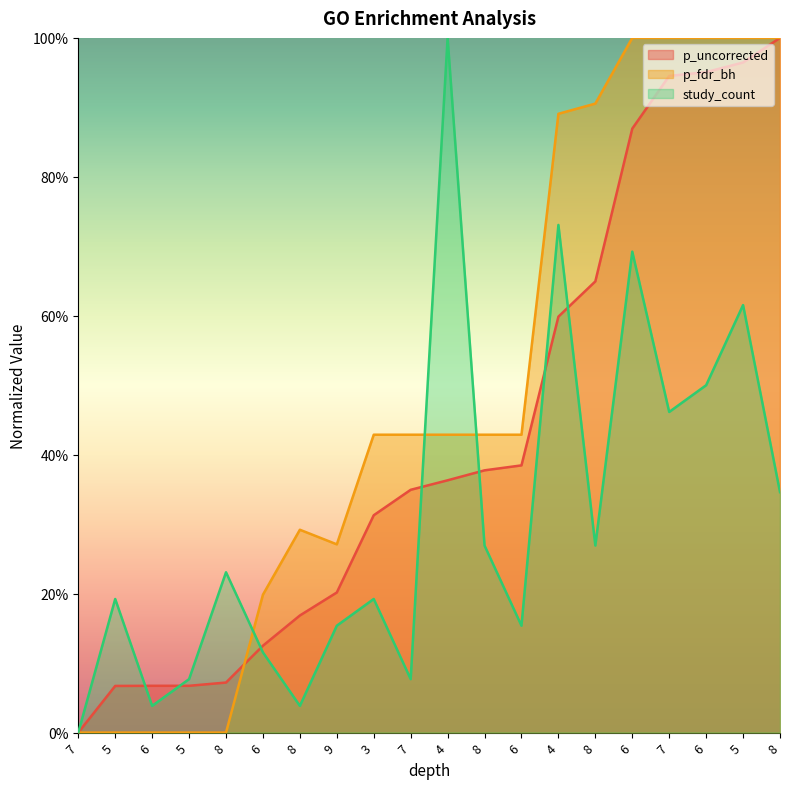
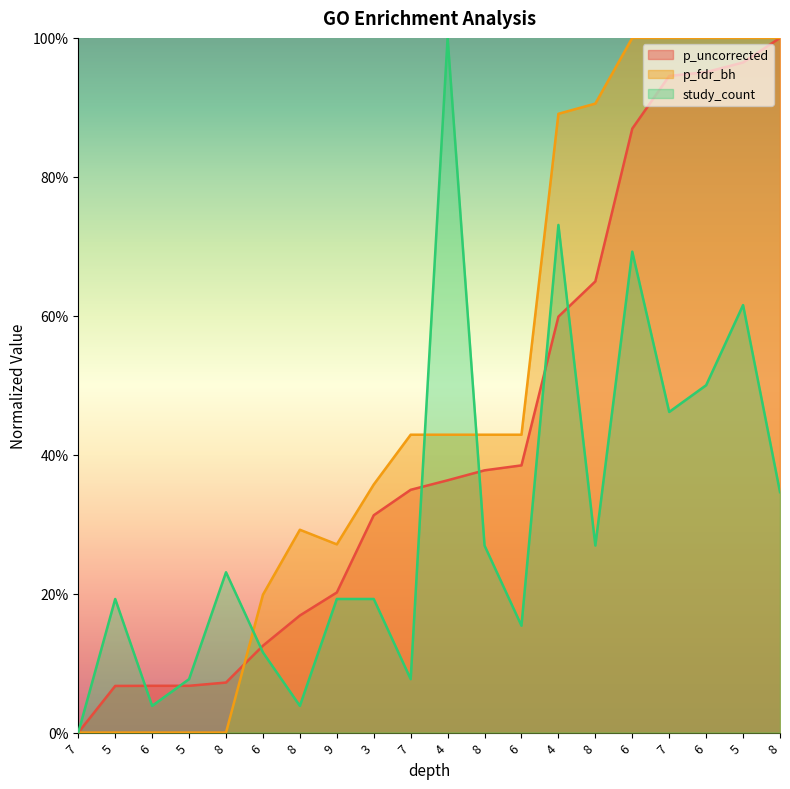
study_count, 9: 15% -> 19%
p_fdr_bh, 3: 43% -> 36%
